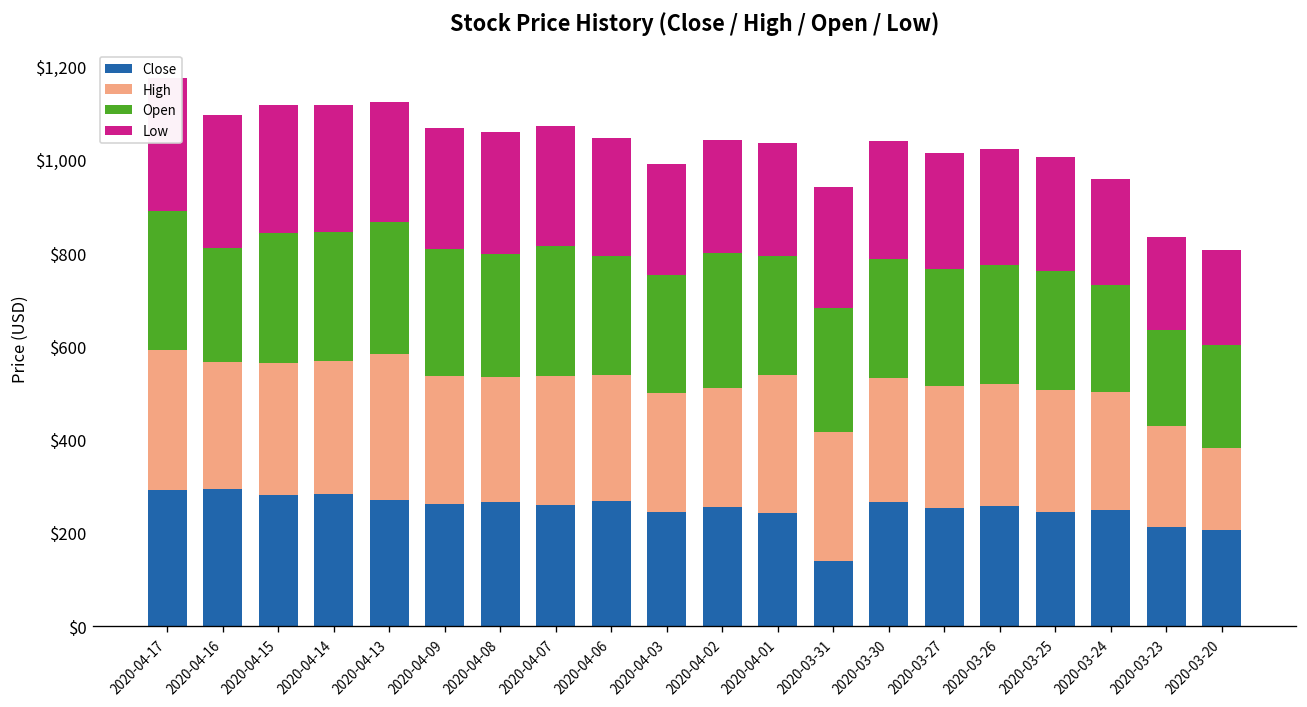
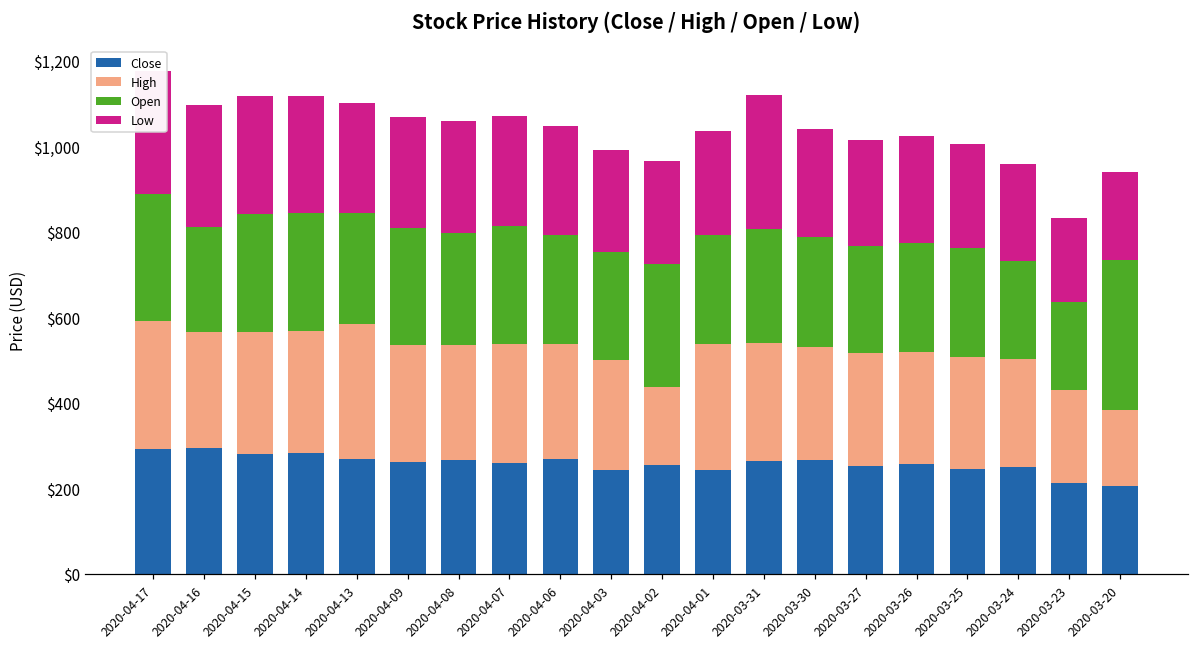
Open, 2020-04-13: $280 -> $260
High, 2020-04-02: $260 -> $180
Close, 2020-03-31: $140 -> $260
Low, 2020-03-31: $260 -> $310
Open, 2020-03-20: $220 -> $350
